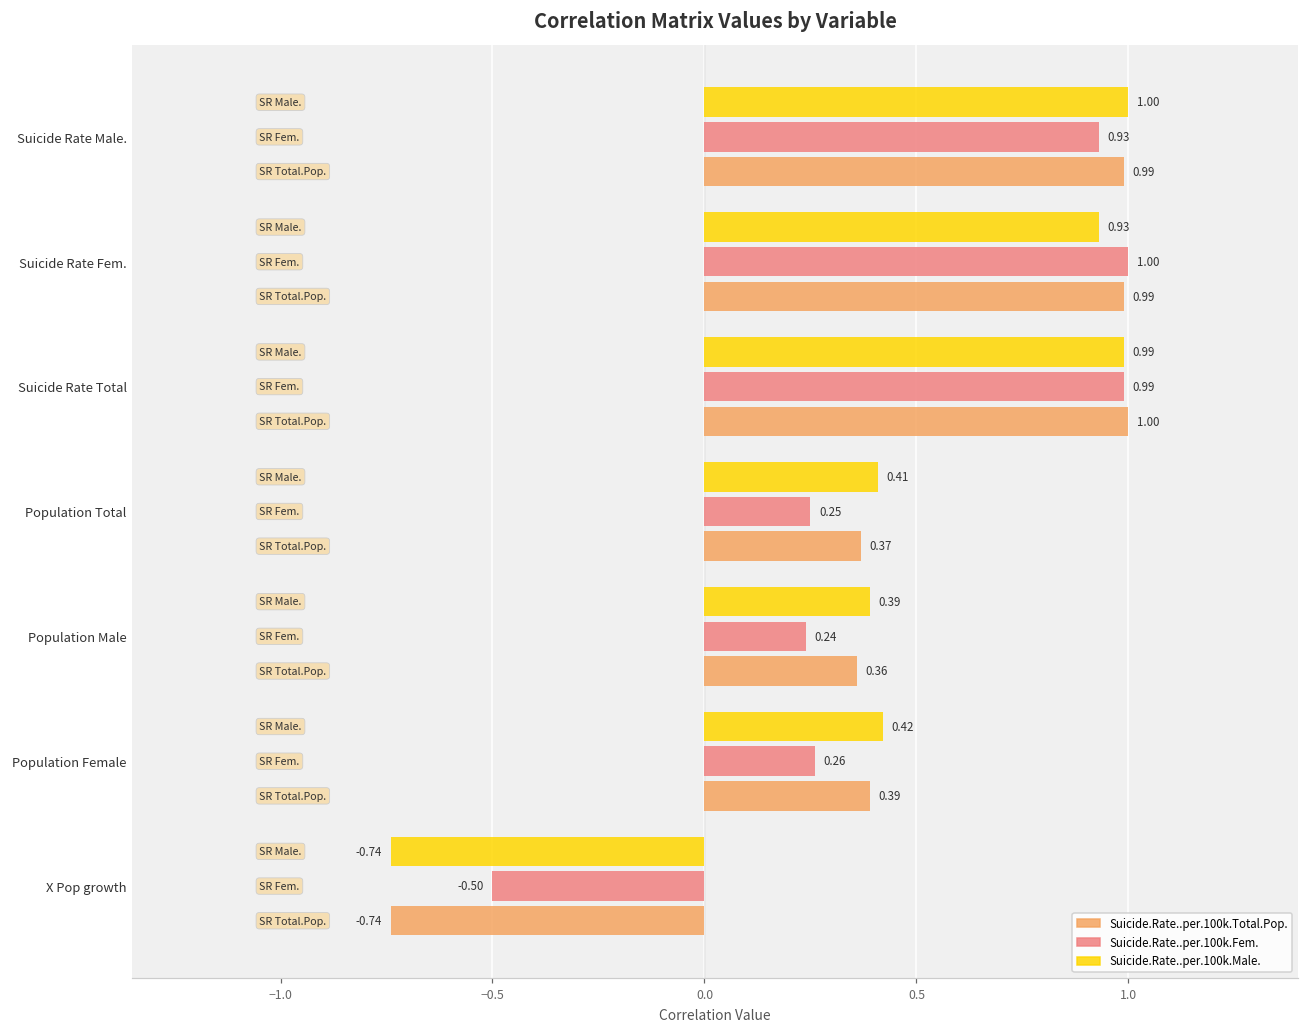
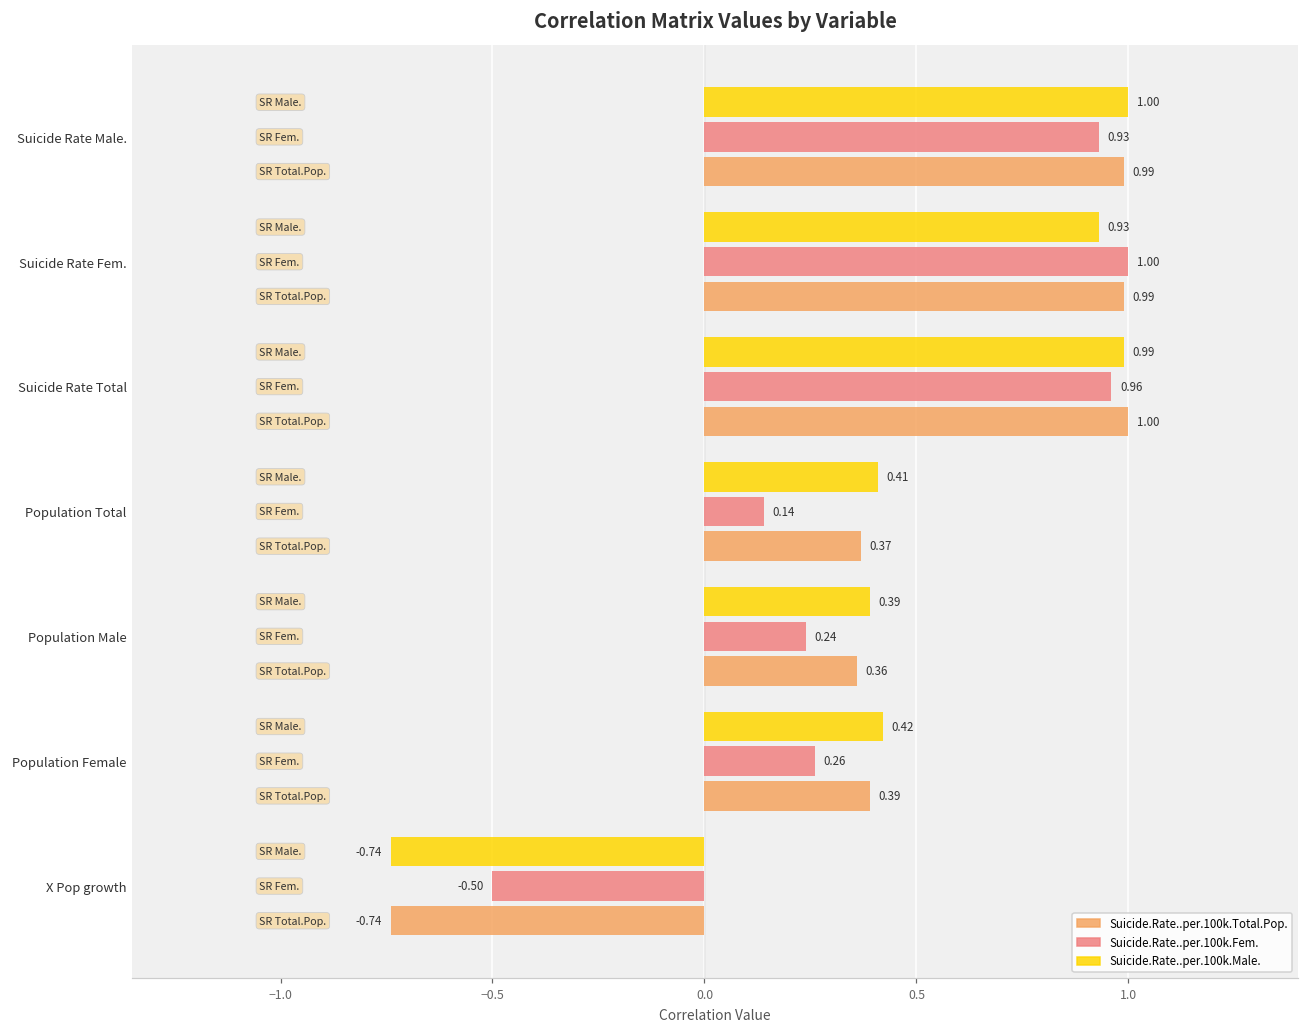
Suicide Rate Total: 0.99 -> 0.96
Population Total: 0.25 -> 0.14
